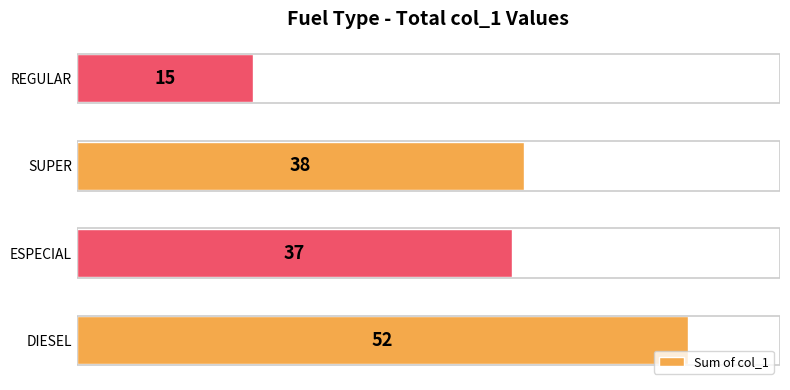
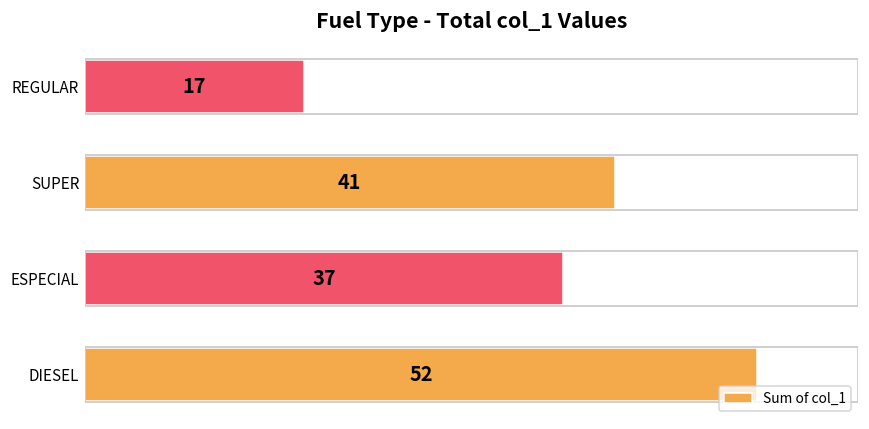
REGULAR: 15 -> 17
SUPER: 38 -> 41
